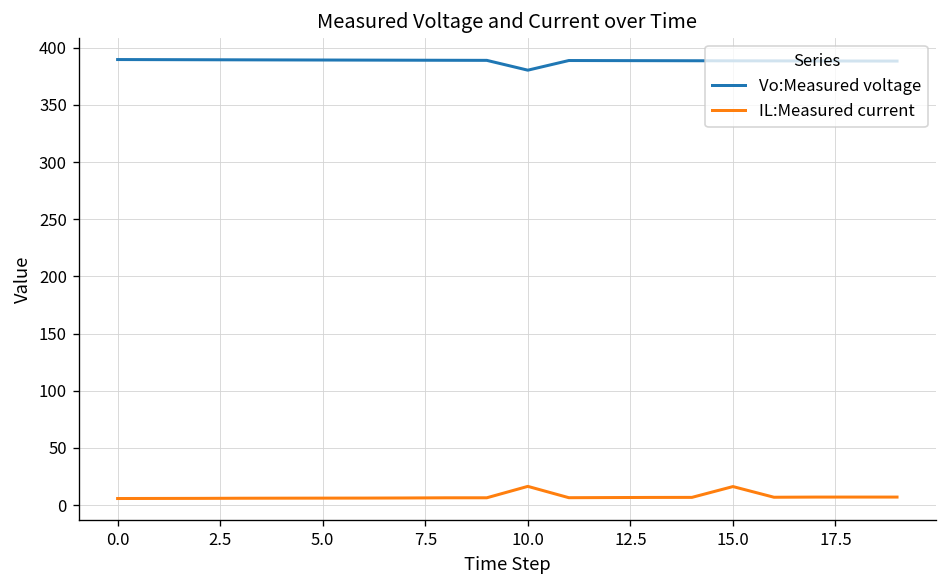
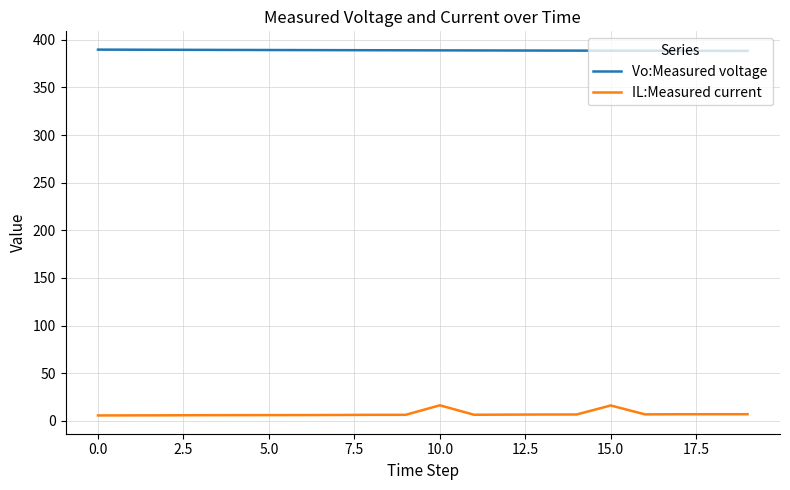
Vo:Measured voltage, 10.0: 380 -> 390
